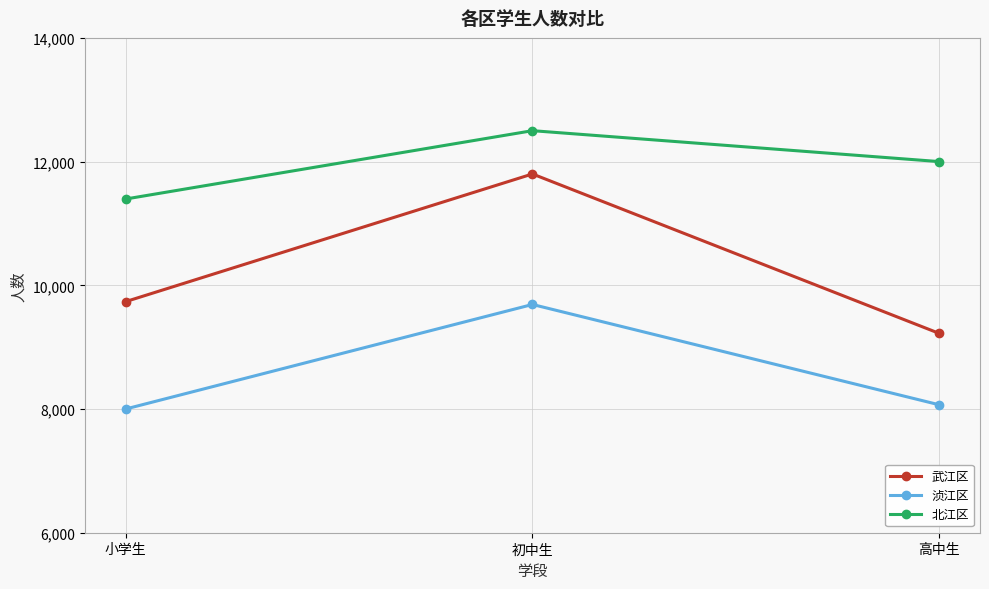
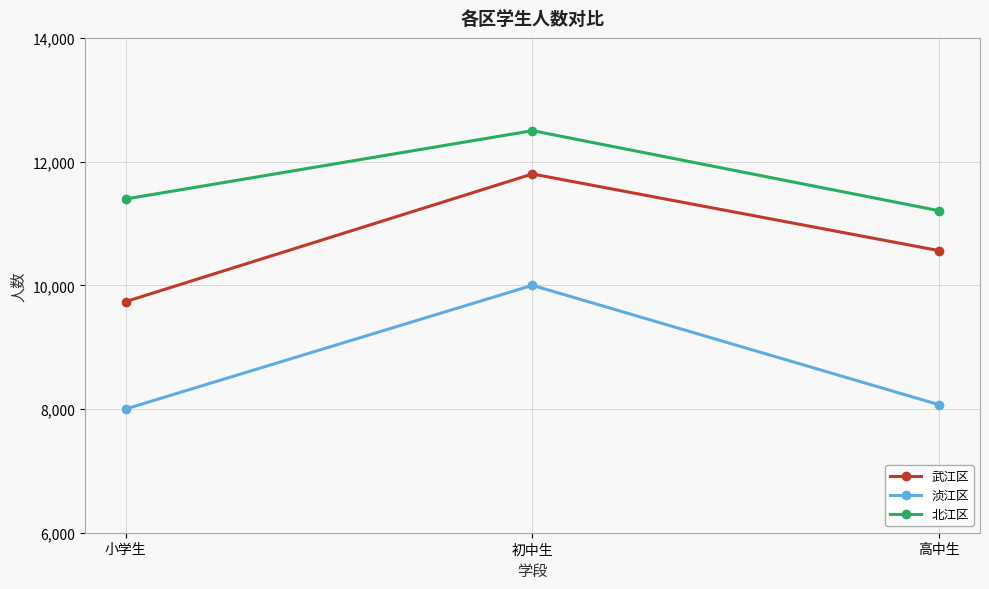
浈江区, 初中生: 9,700 -> 10,000
武江区, 高中生: 9,200 -> 10,600
北江区, 高中生: 12,000 -> 11,200
